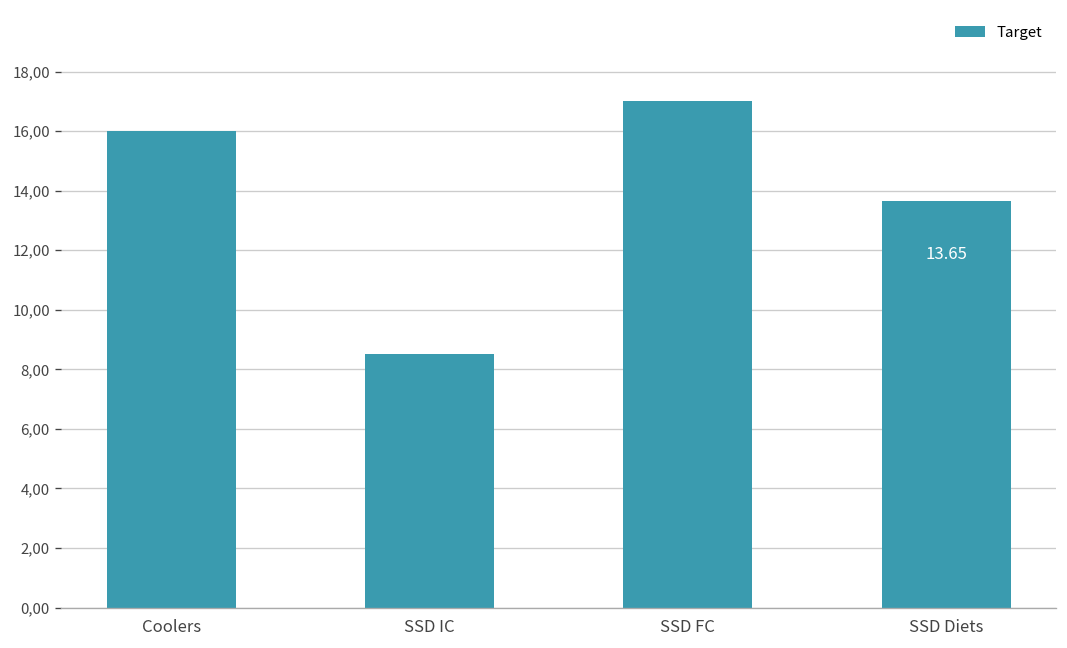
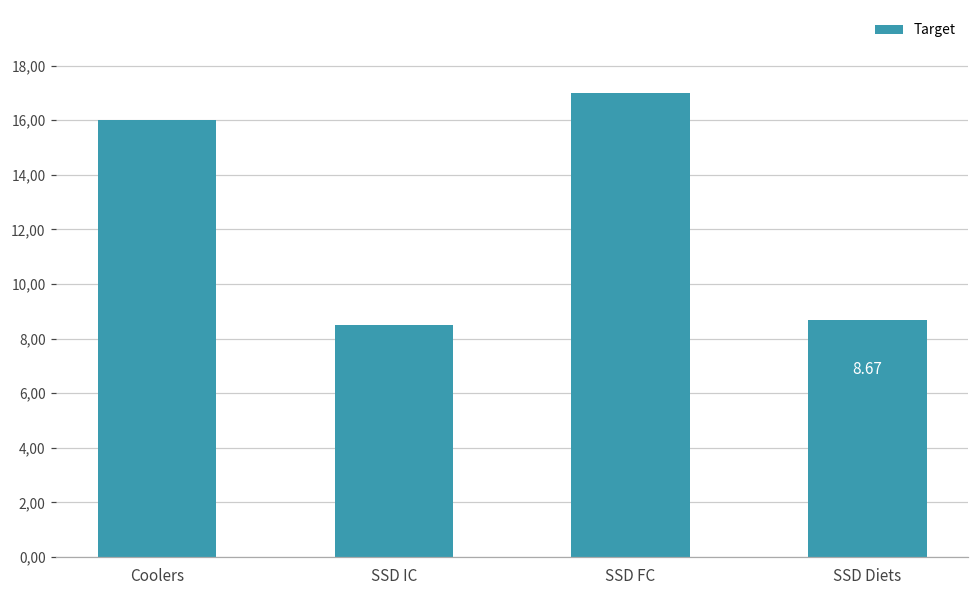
SSD Diets: 13.65 -> 8.67
